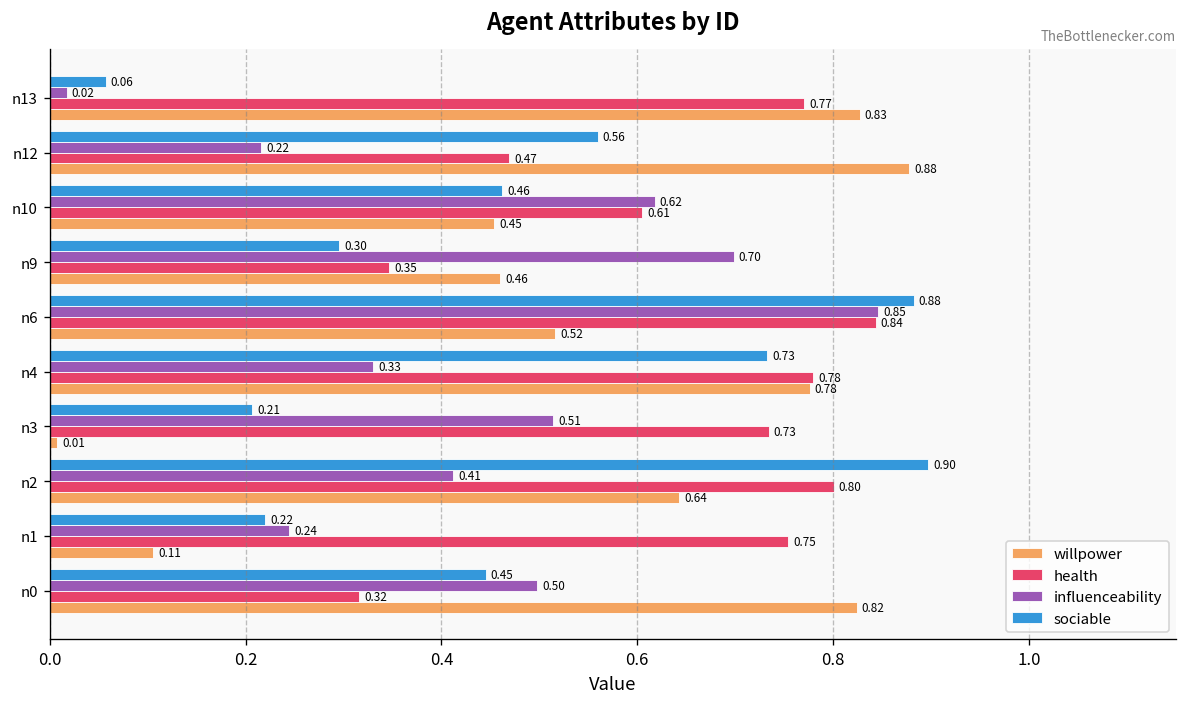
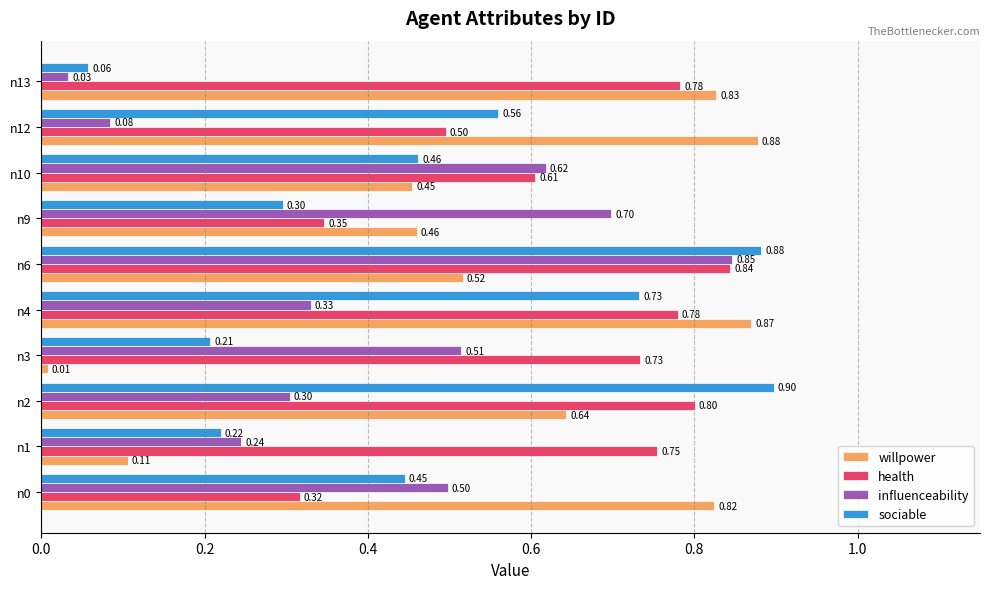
influenceability, n13: 0.02 -> 0.03
health, n13: 0.77 -> 0.78
influenceability, n12: 0.22 -> 0.08
health, n12: 0.47 -> 0.50
willpower, n4: 0.78 -> 0.87
influenceability, n2: 0.41 -> 0.30
